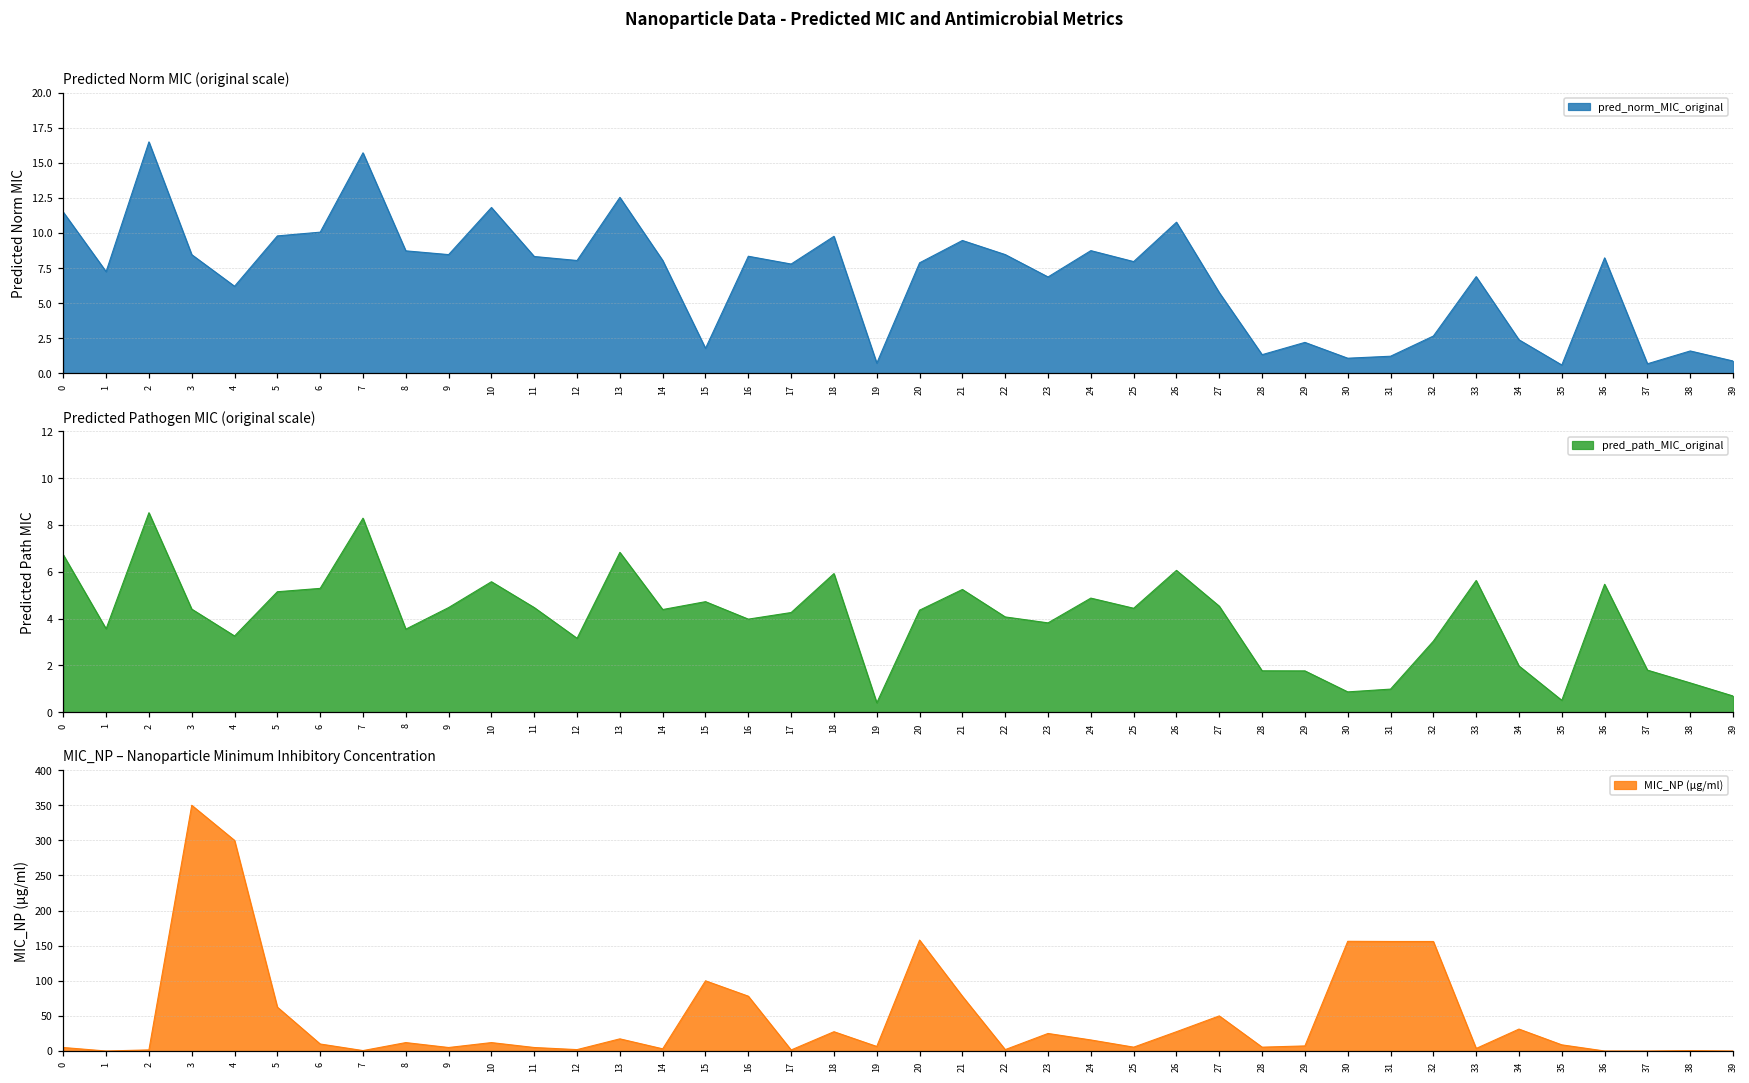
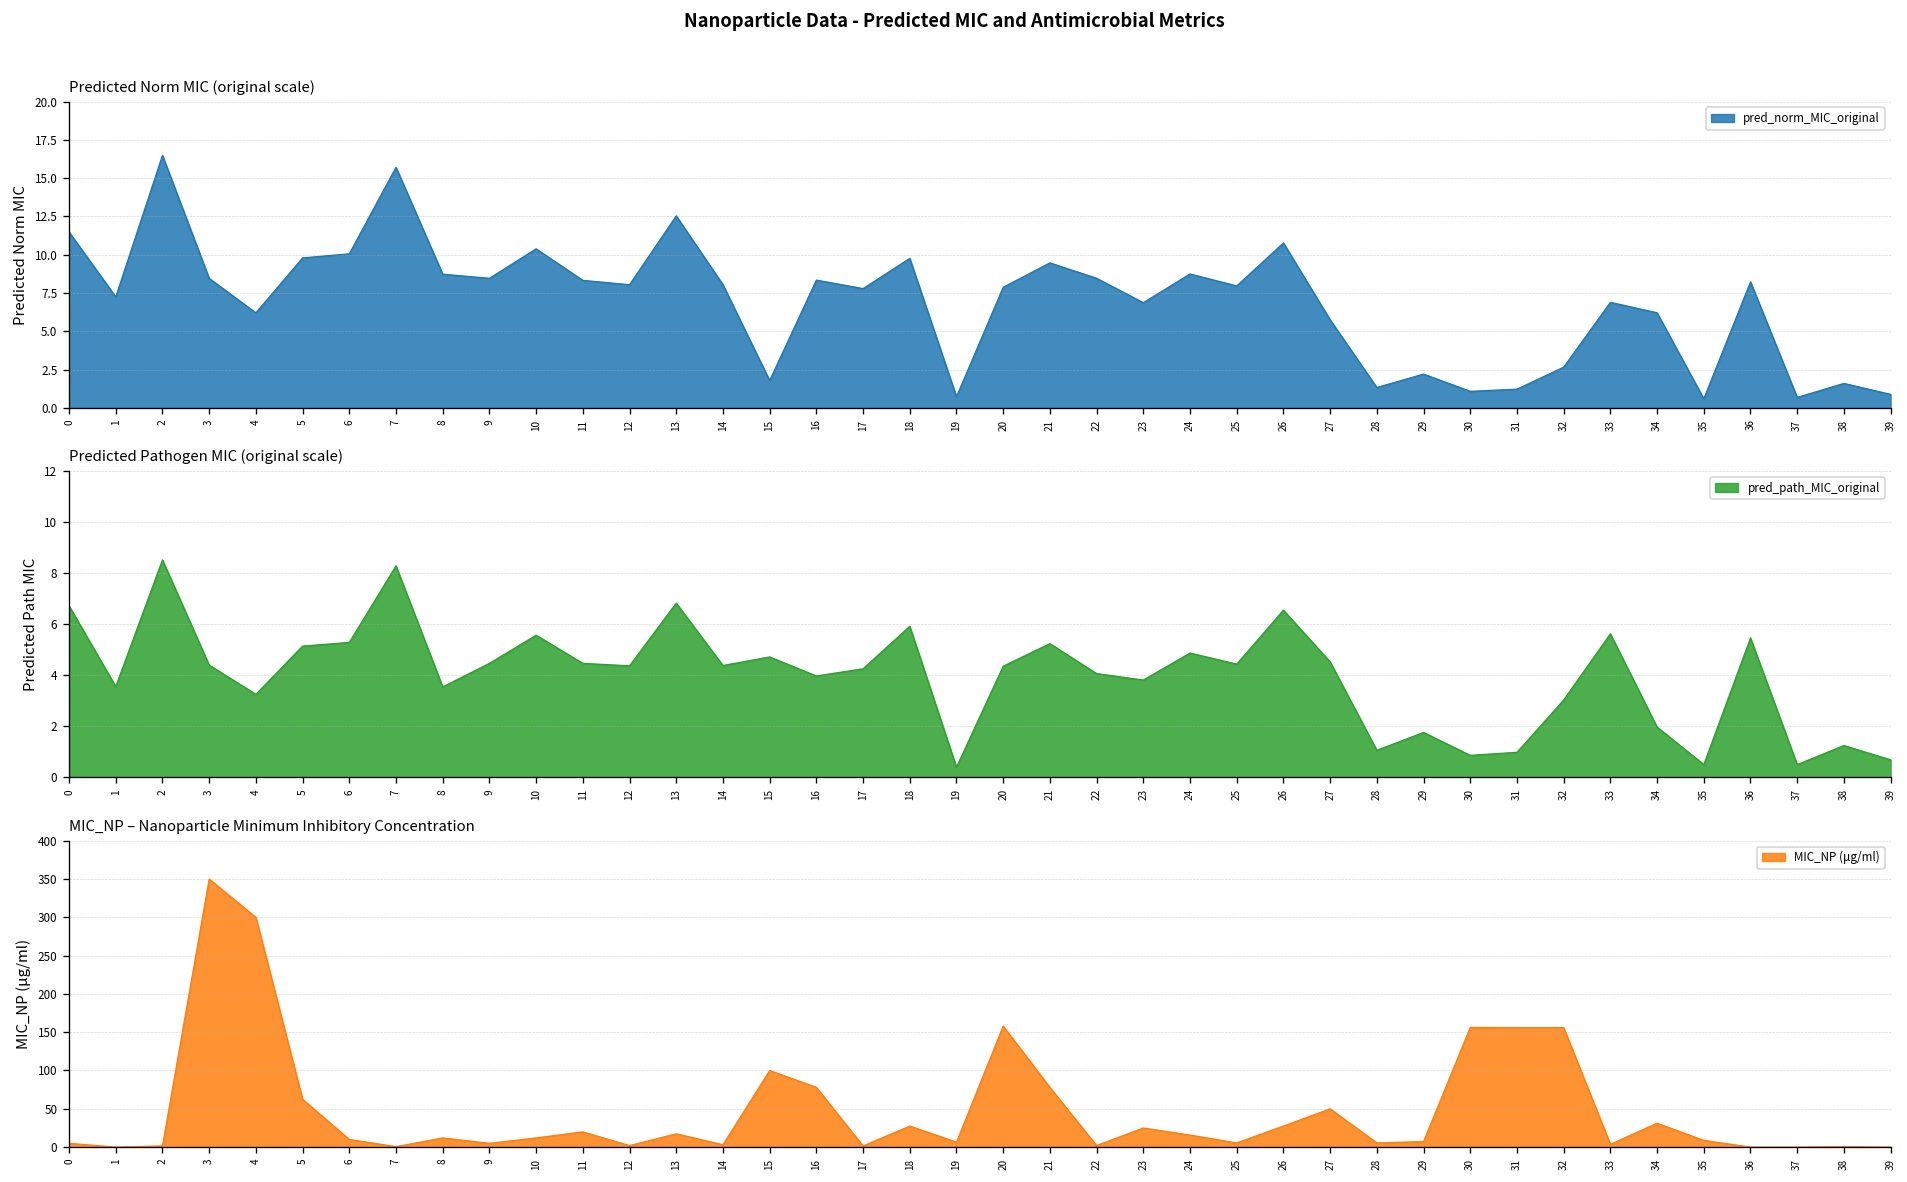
Predicted Norm MIC (original scale), 10: 11.8 -> 10.4
Predicted Norm MIC (original scale), 34: 2.4 -> 6.2
Predicted Pathogen MIC (original scale), 12: 3.2 -> 4.4
Predicted Pathogen MIC (original scale), 26: 6.1 -> 6.6
Predicted Pathogen MIC (original scale), 28: 1.8 -> 1.1
Predicted Pathogen MIC (original scale), 37: 1.8 -> 0.5
MIC_NP – Nanoparticle Minimum Inhibitory Concentration, 11: 10 -> 20
